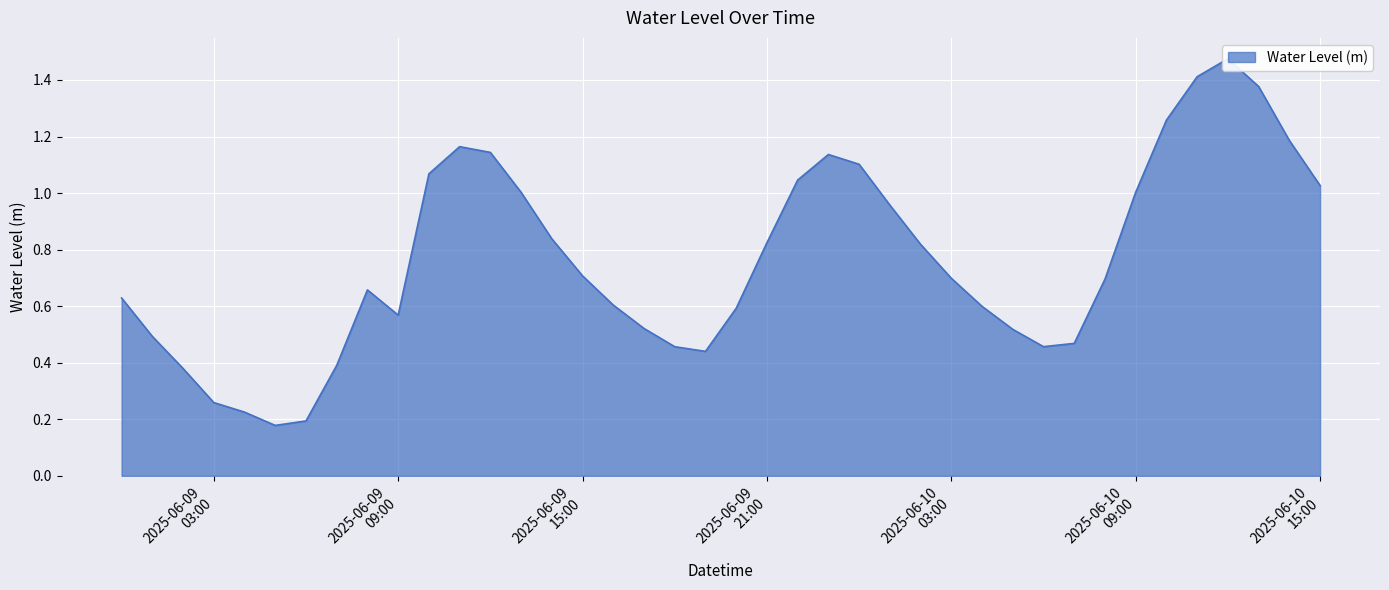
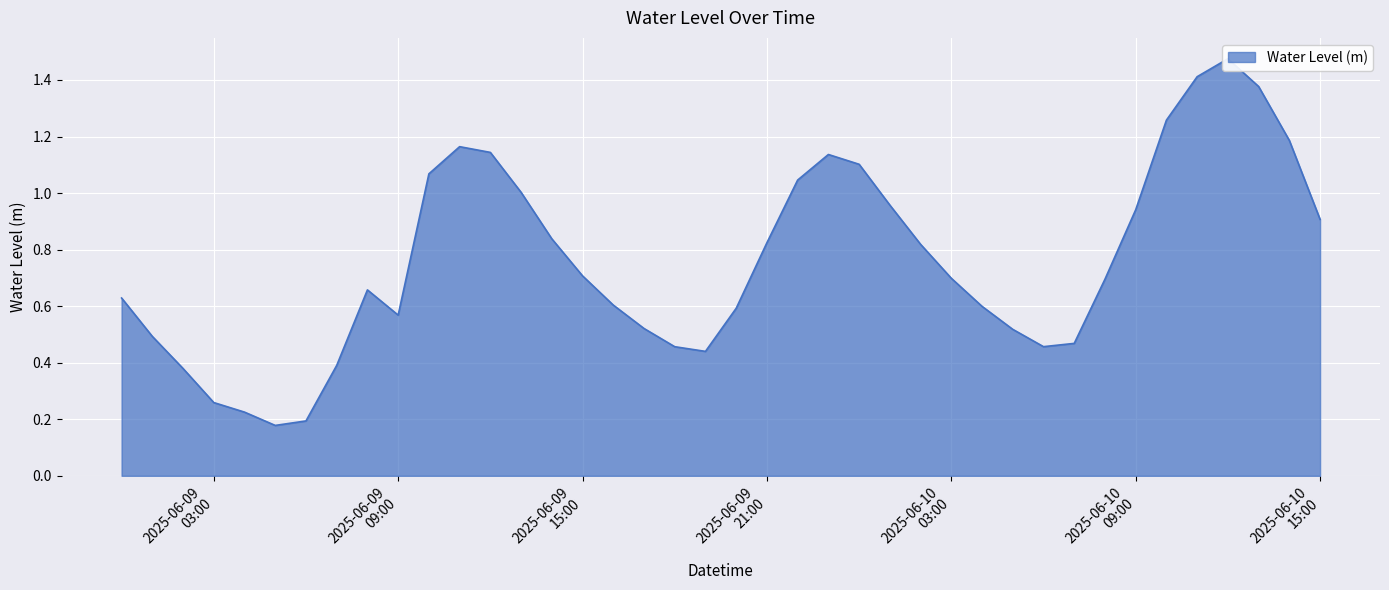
2025-06-10 09:00: 1.00 -> 0.94
2025-06-10 15:00: 1.03 -> 0.91
